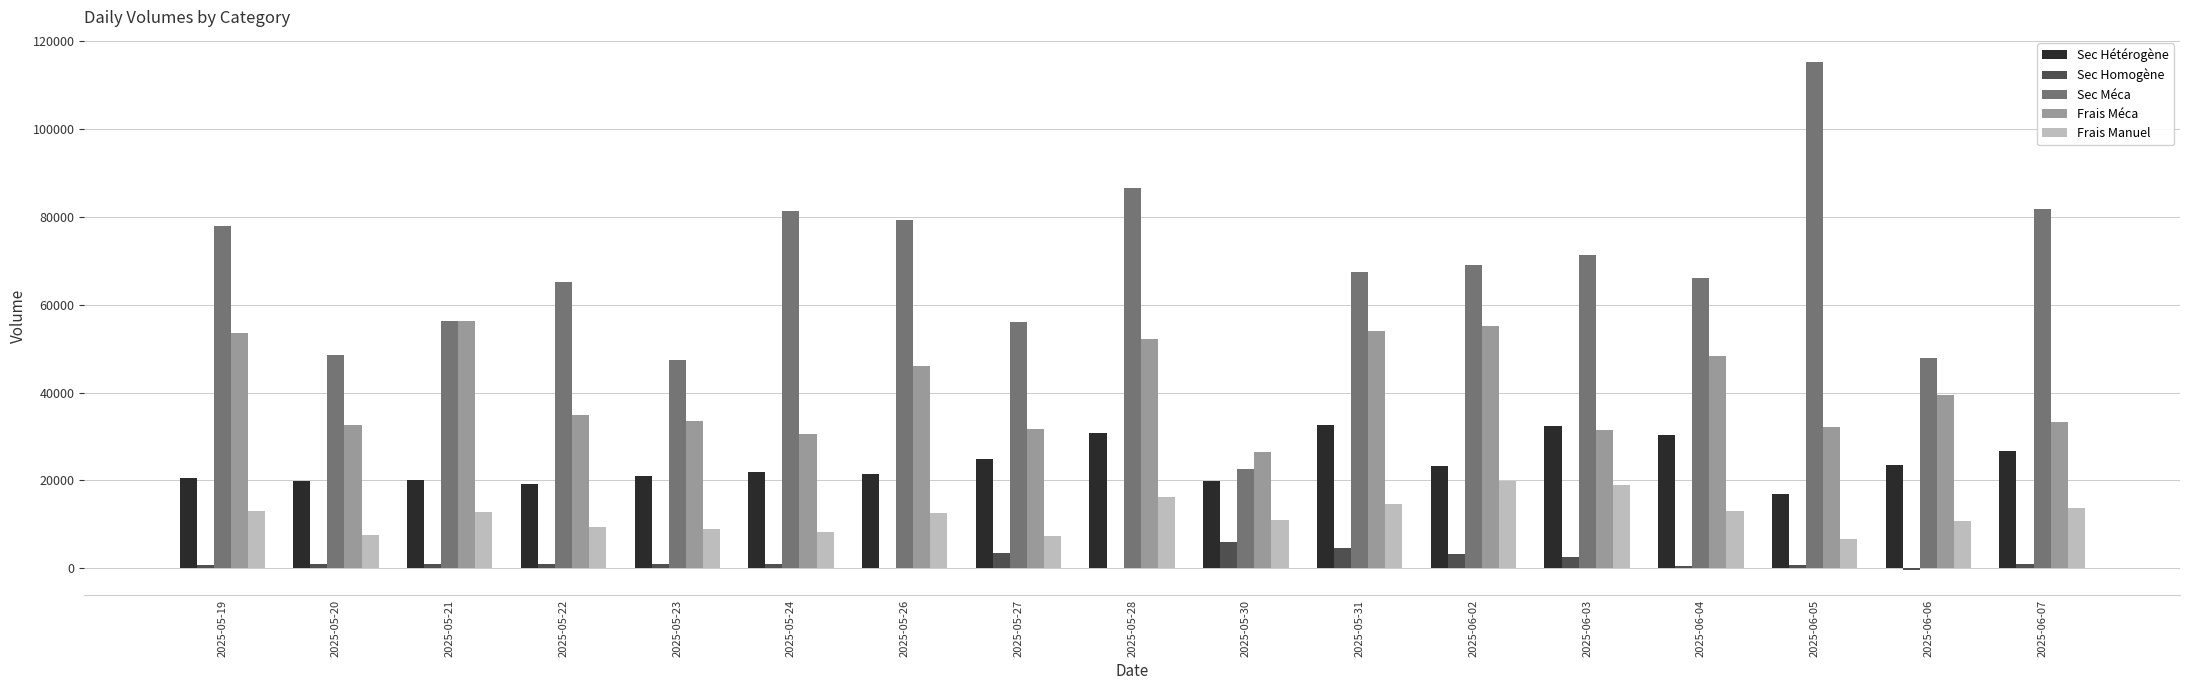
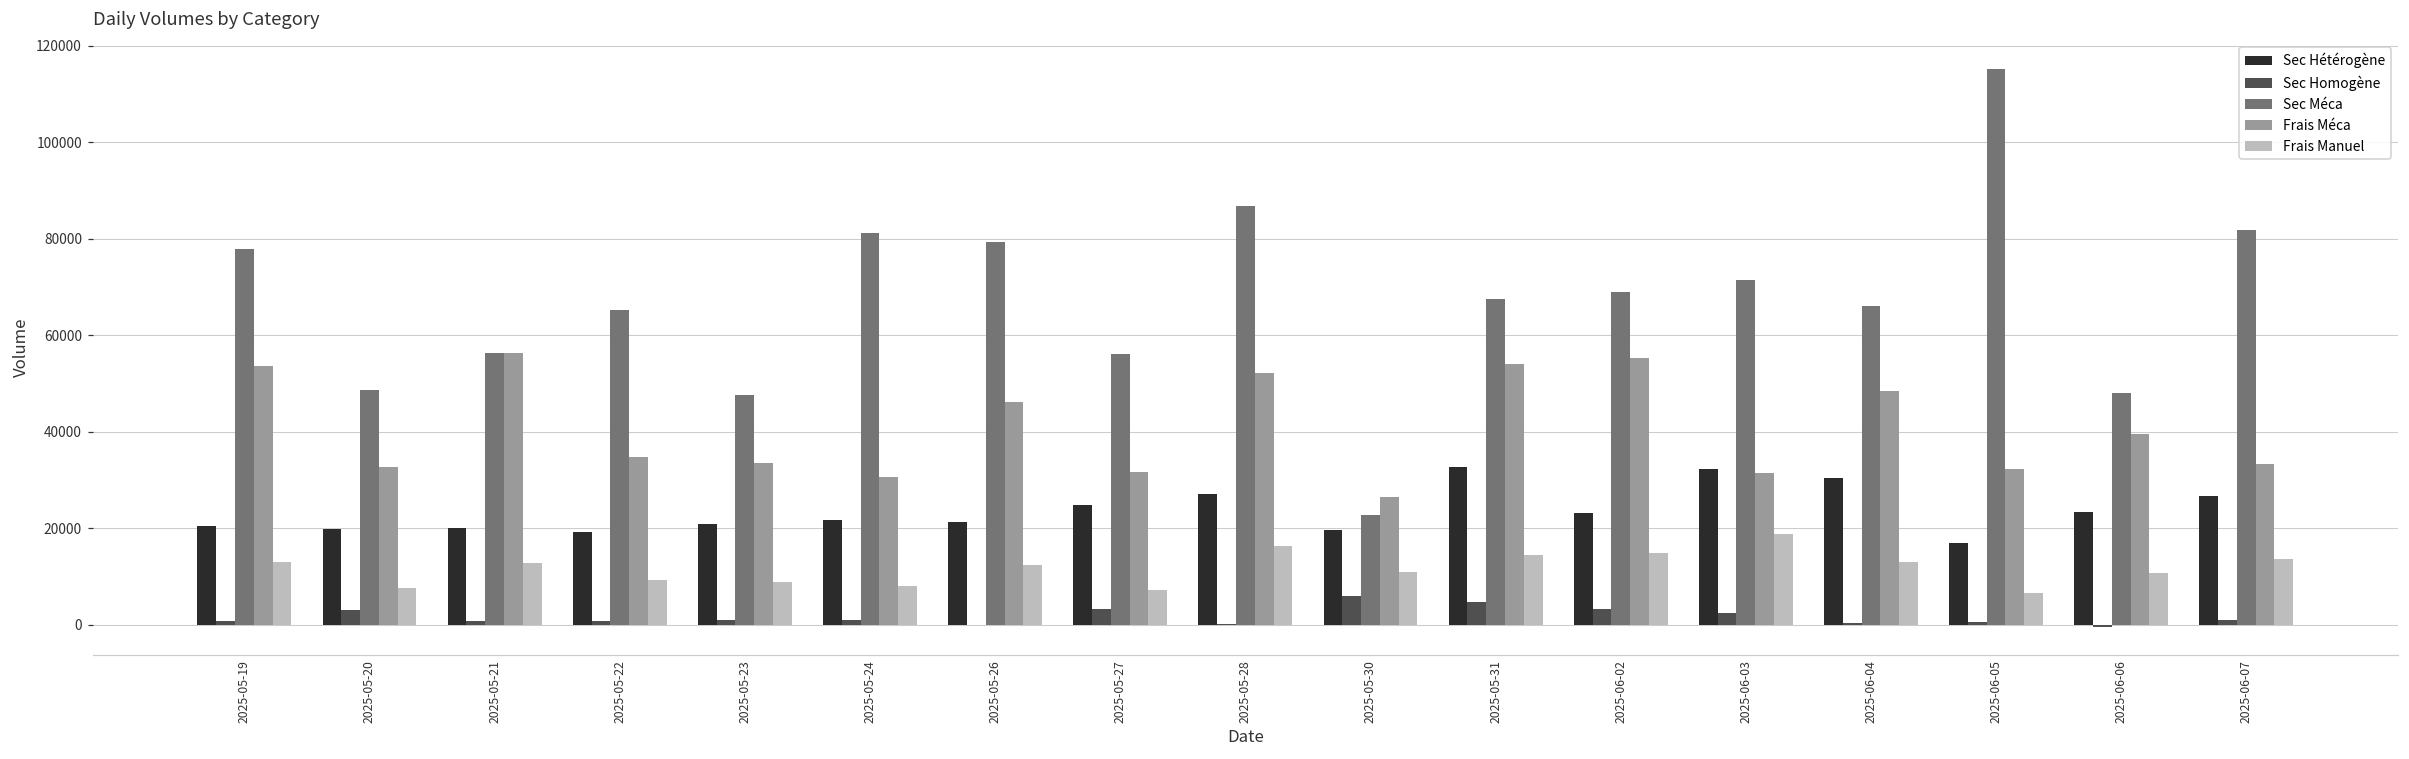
Sec Homogène, 2025-05-20: 1000 -> 3000
Sec Hétérogène, 2025-05-28: 31000 -> 27000
Frais Manuel, 2025-06-02: 20000 -> 15000
